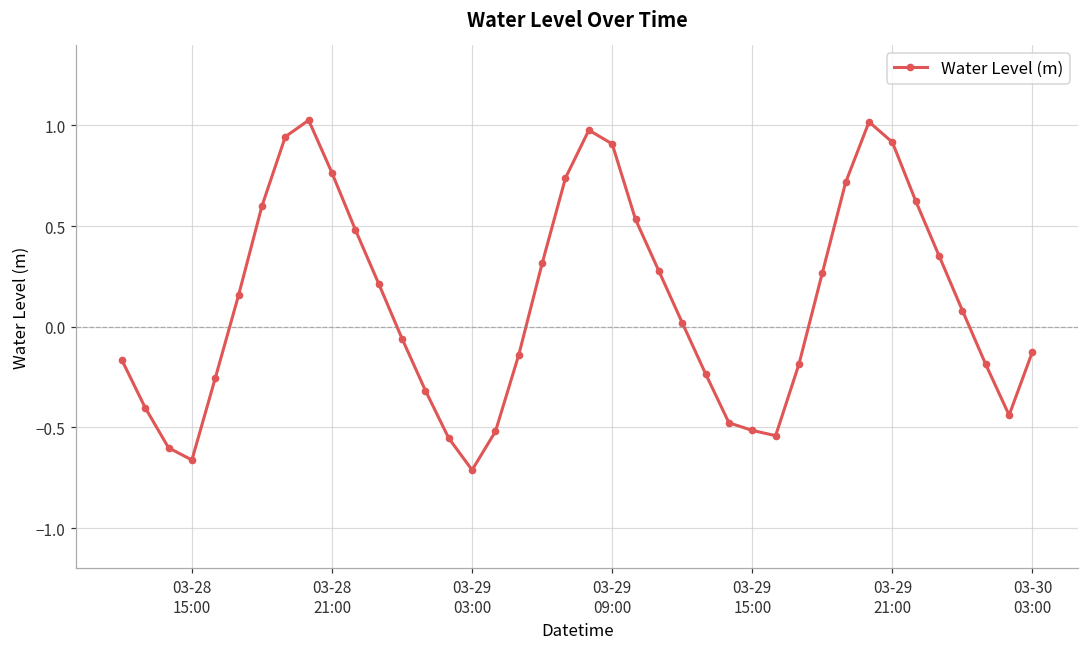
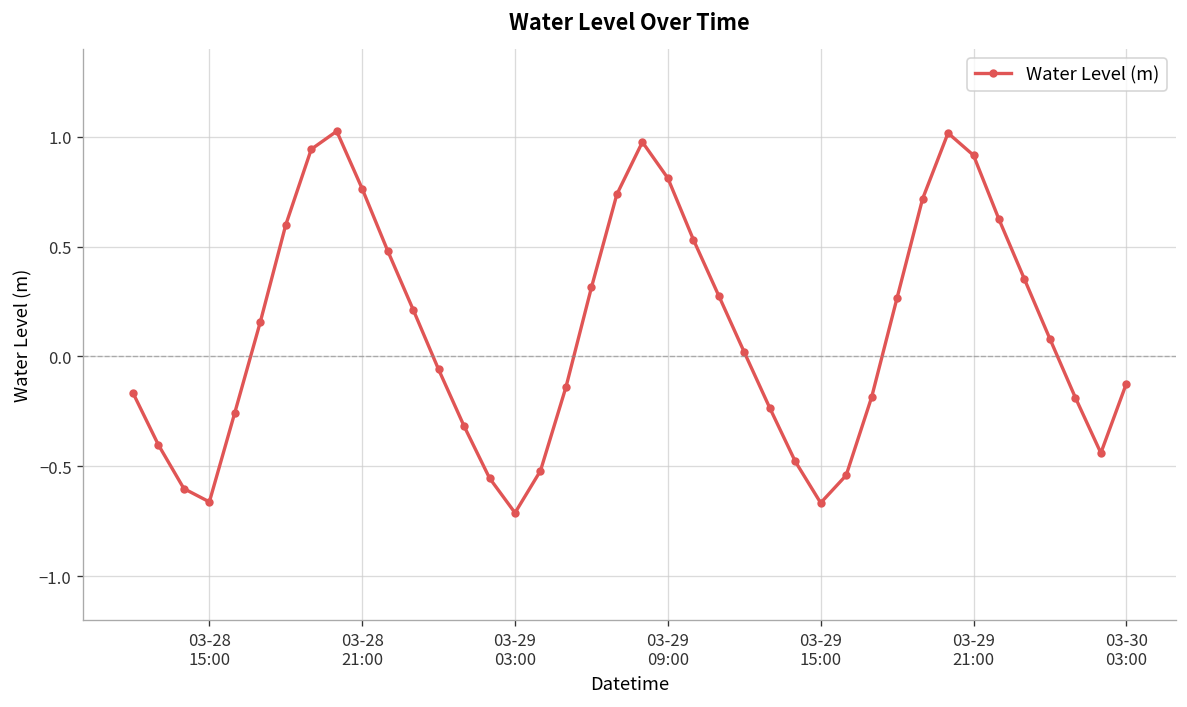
03-29 09:00: 0.91 -> 0.81
03-29 15:00: -0.52 -> -0.67
